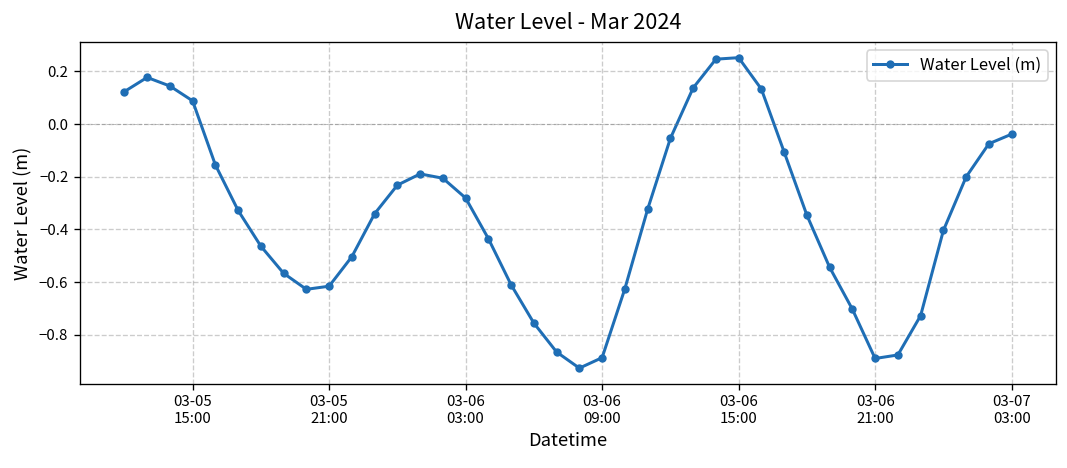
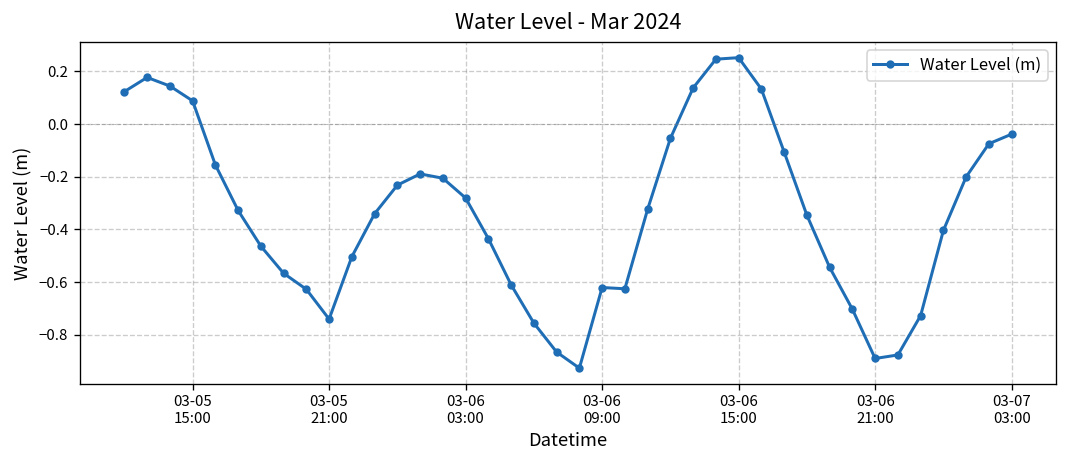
03-05 21:00: -0.62 -> -0.74
03-06 09:00: -0.89 -> -0.62
